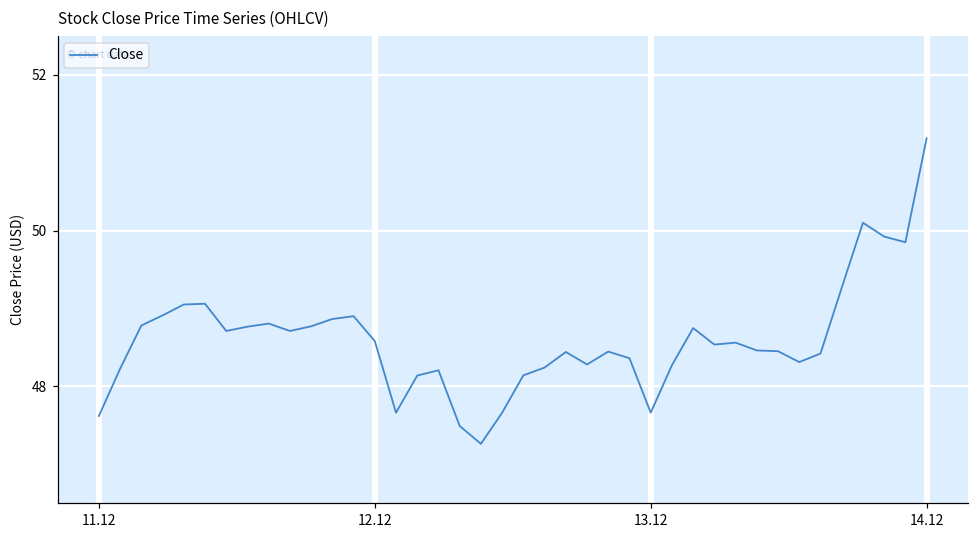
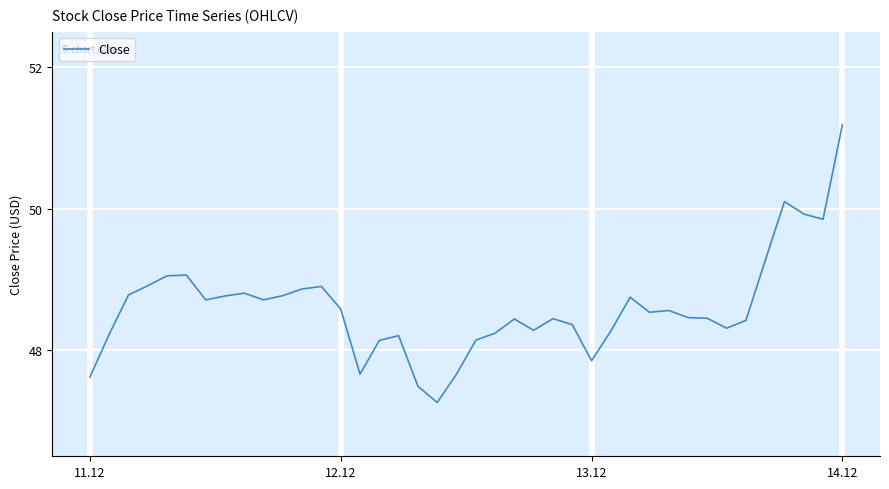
13.12: 47.7 -> 47.9
